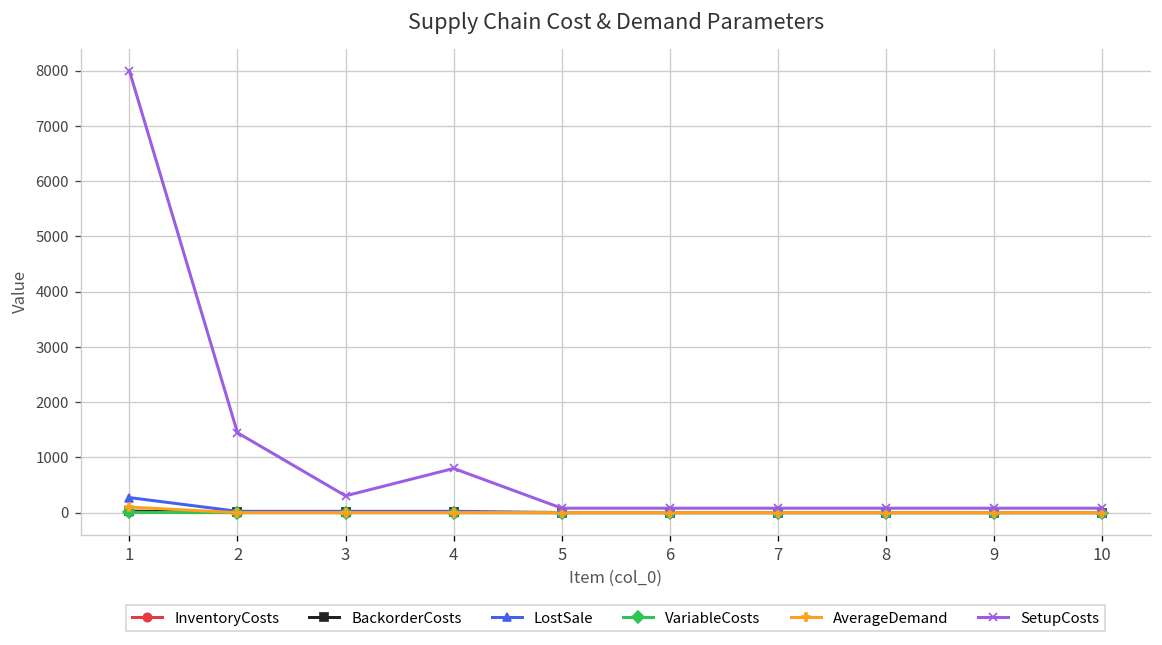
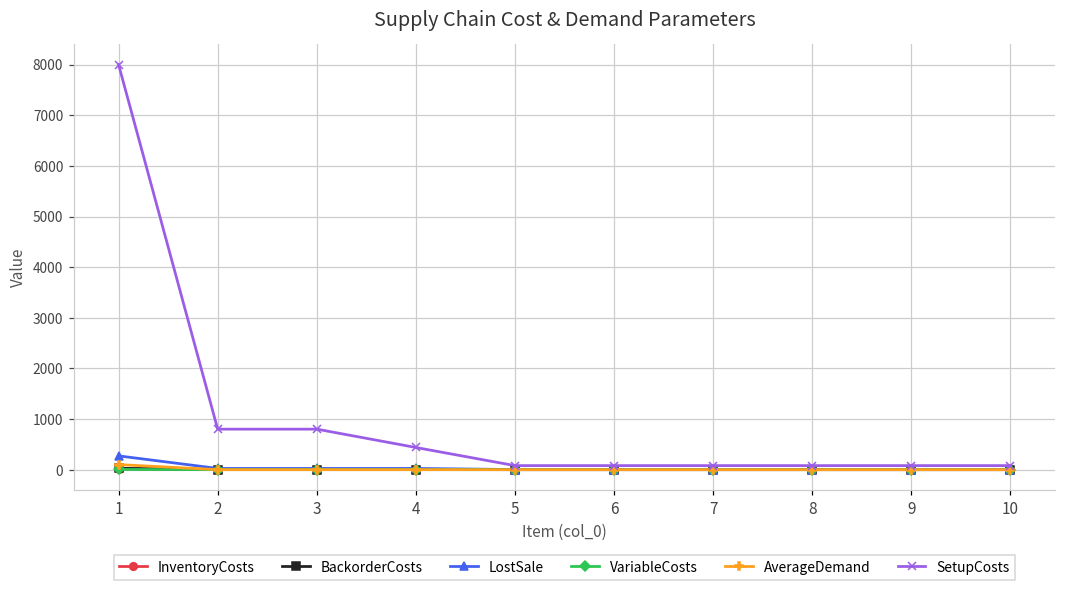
SetupCosts, 2: 1400 -> 800
SetupCosts, 3: 300 -> 800
SetupCosts, 4: 800 -> 400
